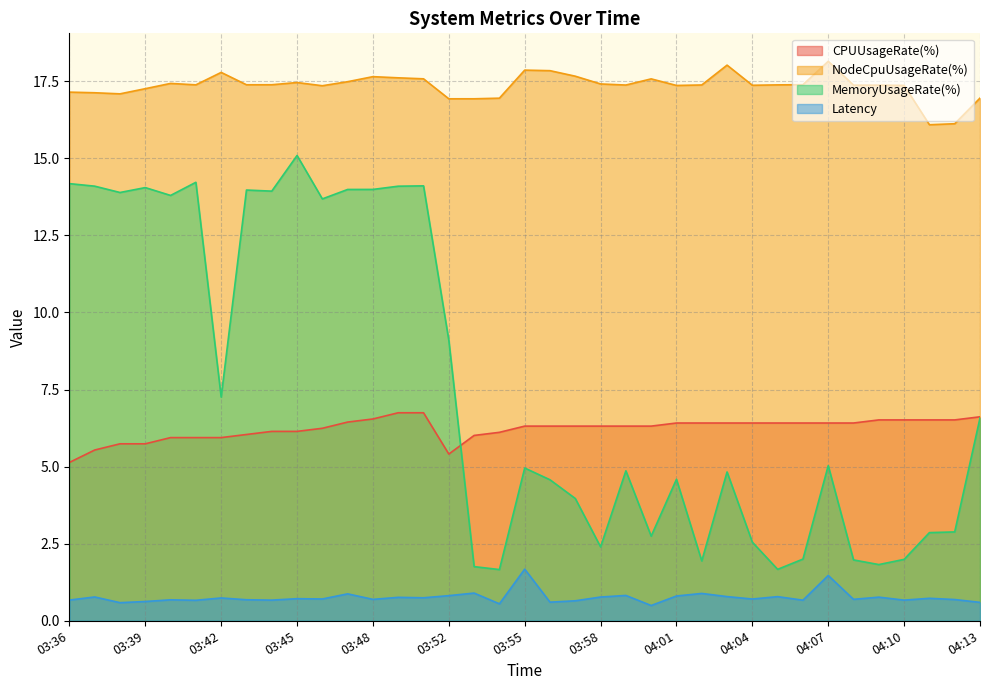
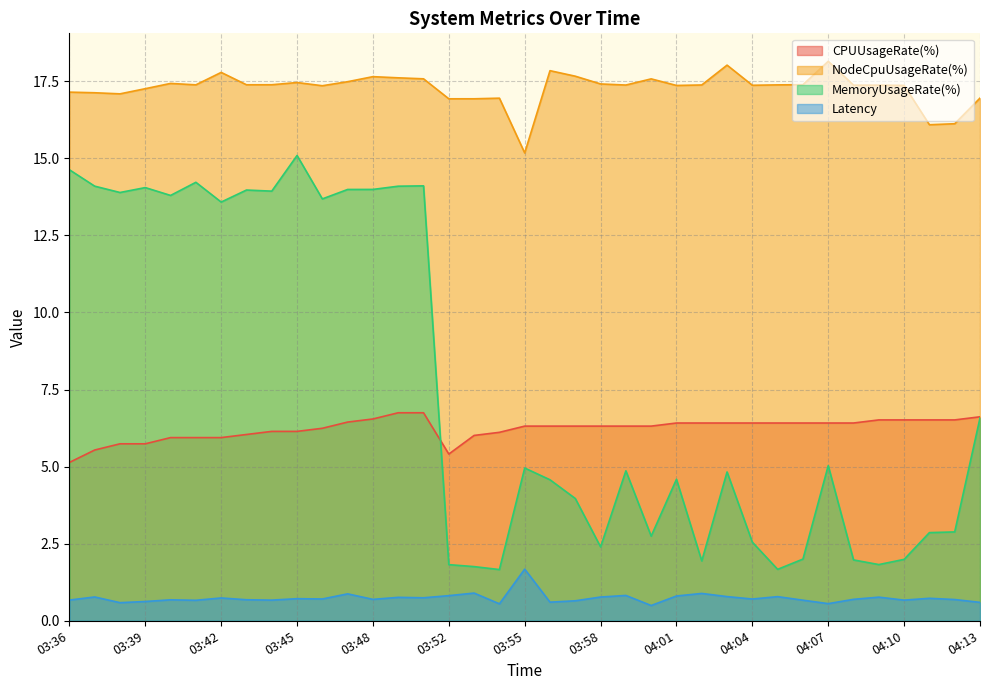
MemoryUsageRate(%), 03:36: 14.2 -> 14.6
MemoryUsageRate(%), 03:42: 7.3 -> 13.6
MemoryUsageRate(%), 03:52: 9.1 -> 1.8
NodeCpuUsageRate(%), 03:55: 17.9 -> 15.2
Latency, 04:07: 1.5 -> 0.6
